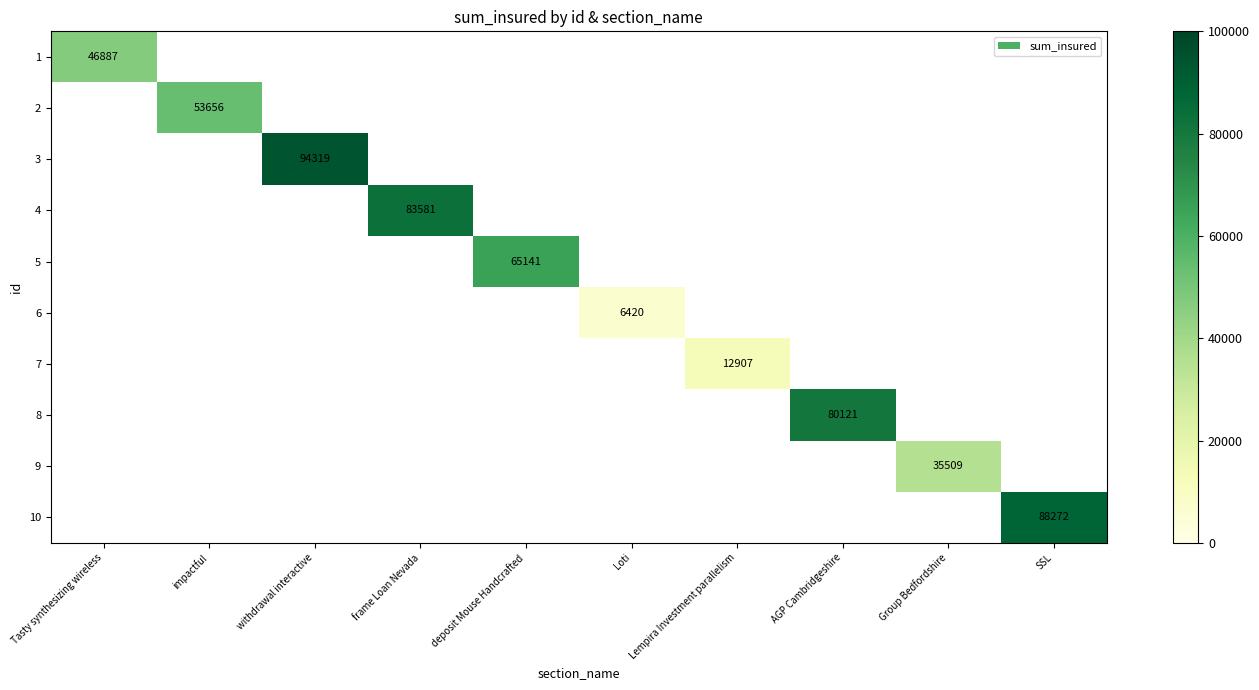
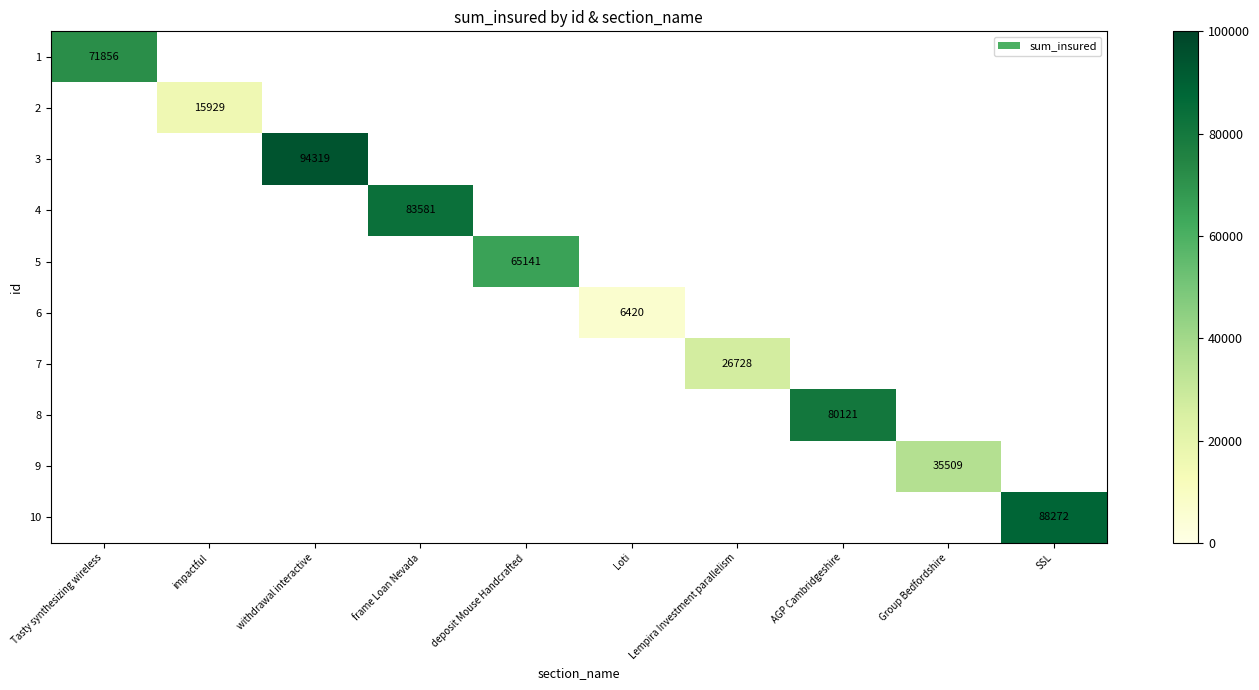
1, Tasty synthesizing wireless: 46887 -> 71856
2, impactful: 53656 -> 15929
7, Lempira Investment parallelism: 12907 -> 26728
